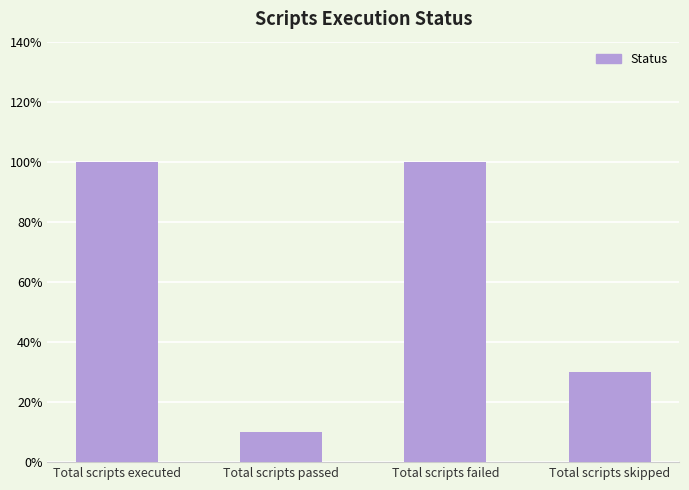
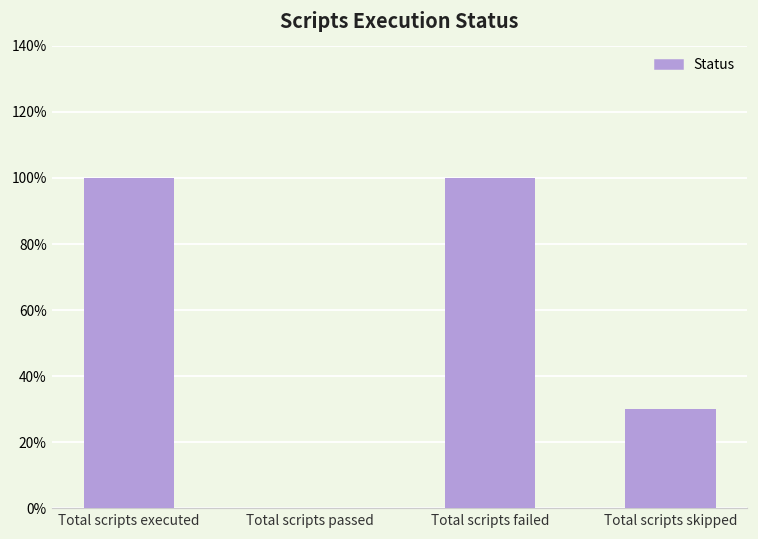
Total scripts passed: 10% -> 0%
